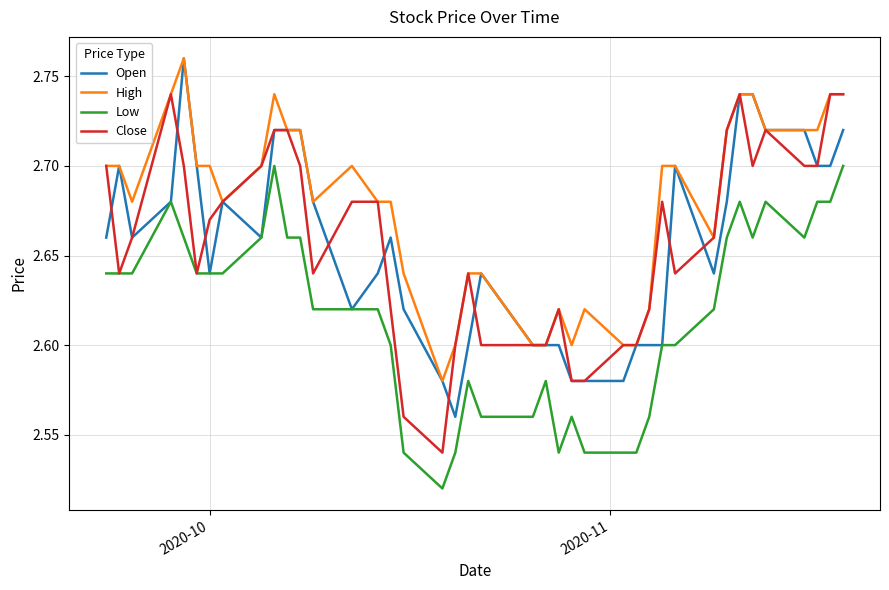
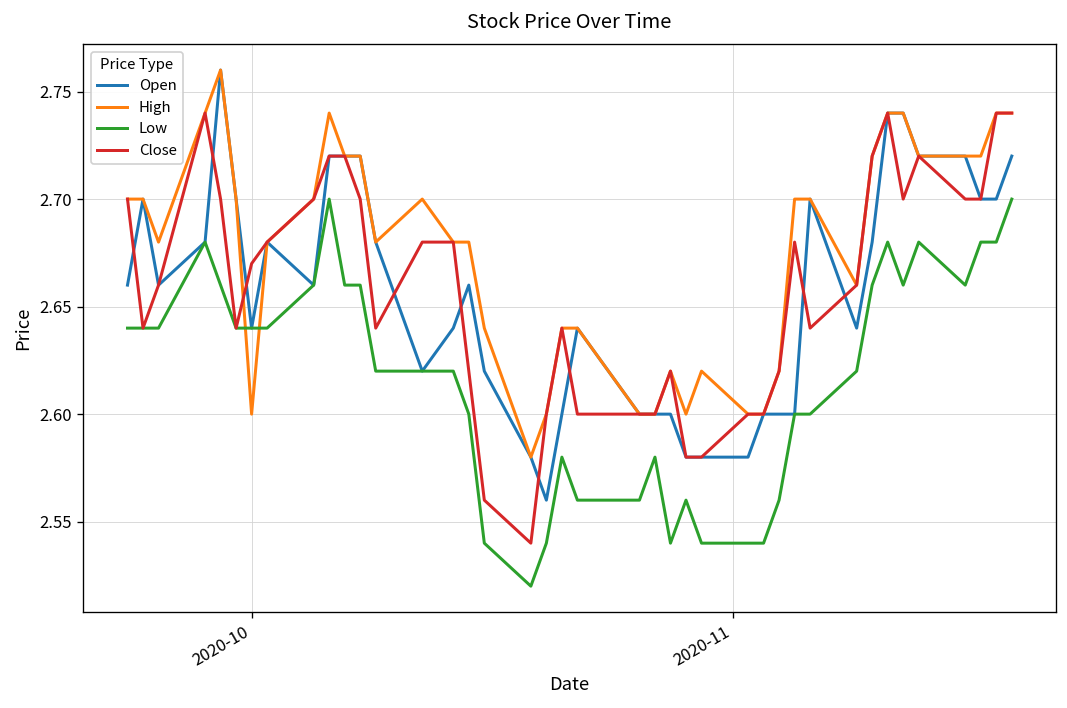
High, 2020-10: 2.7 -> 2.6
